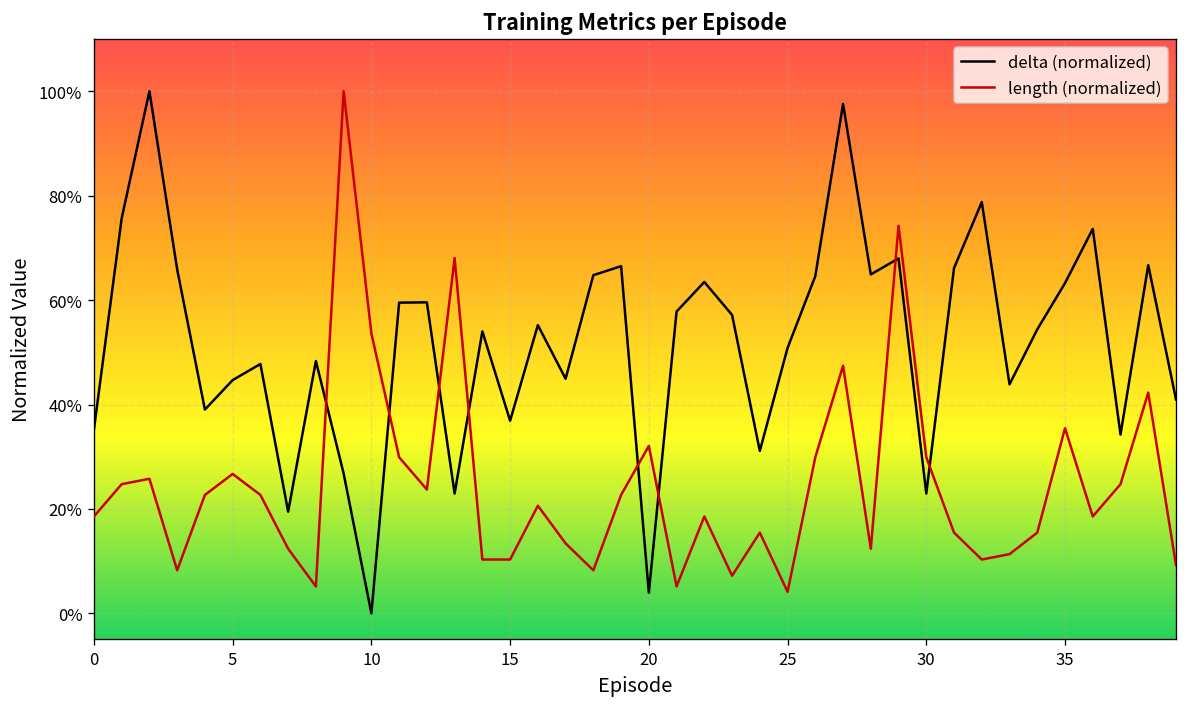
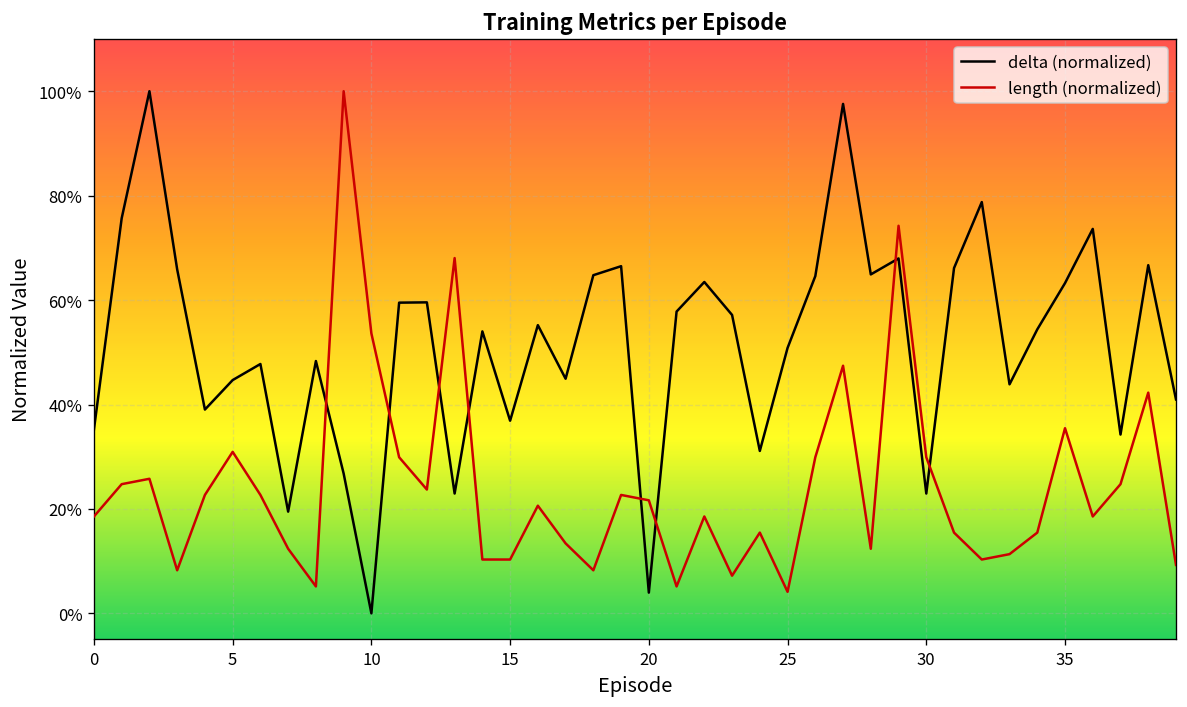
length (normalized), 5: 27% -> 31%
length (normalized), 20: 32% -> 22%
